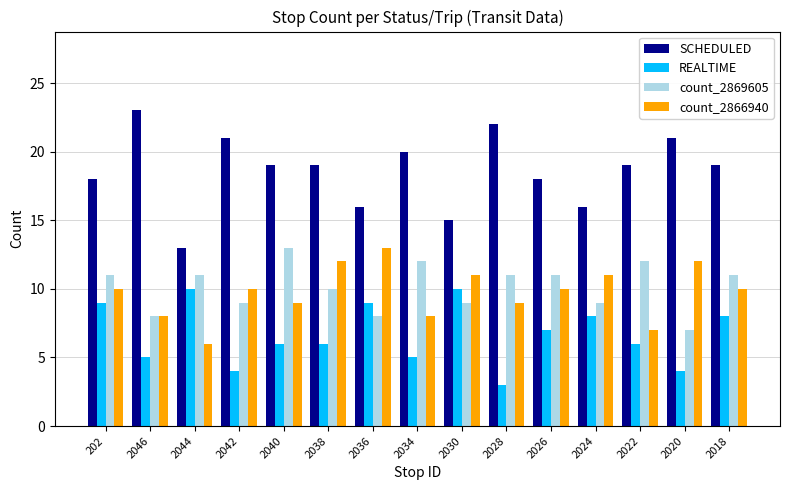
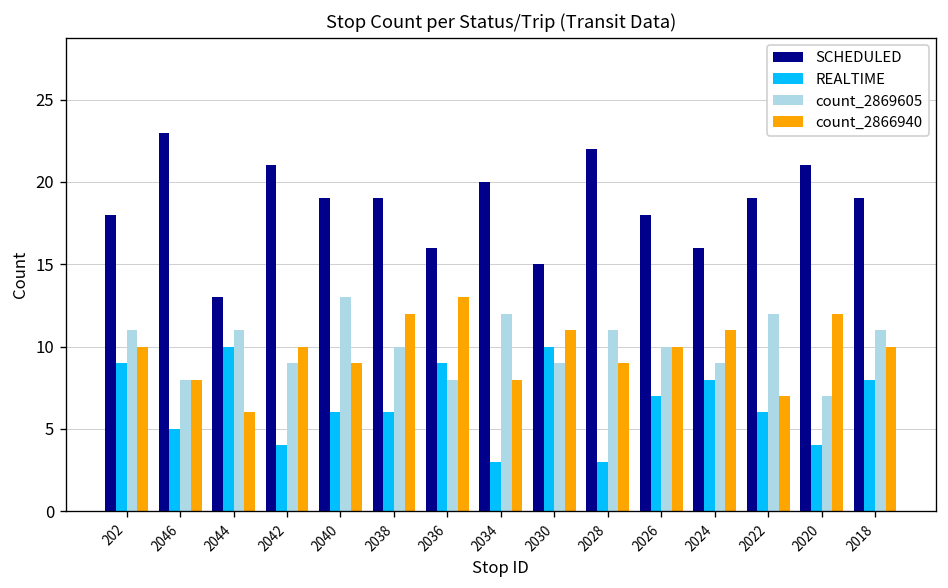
REALTIME, 2034: 5 -> 3
count_2869605, 2026: 11 -> 10
